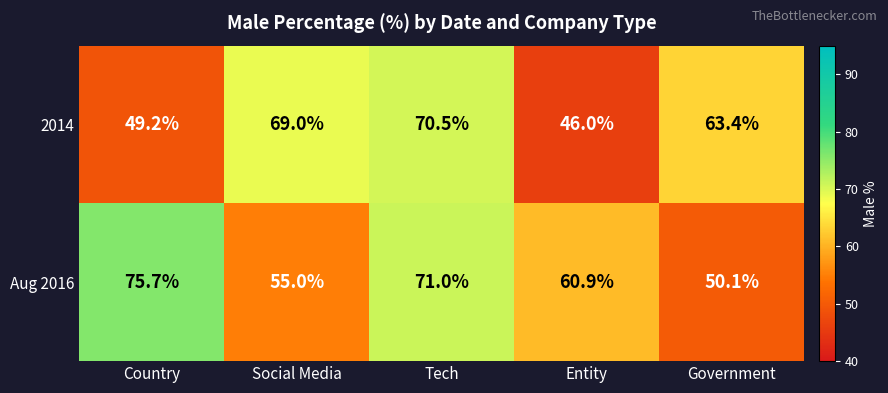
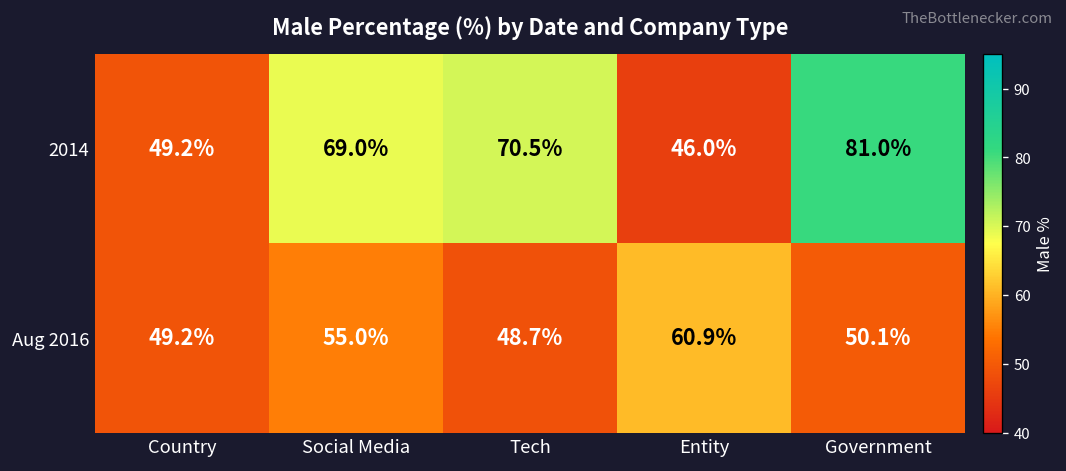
2014, Government: 63.4% -> 81.0%
Aug 2016, Country: 75.7% -> 49.2%
Aug 2016, Tech: 71.0% -> 48.7%
